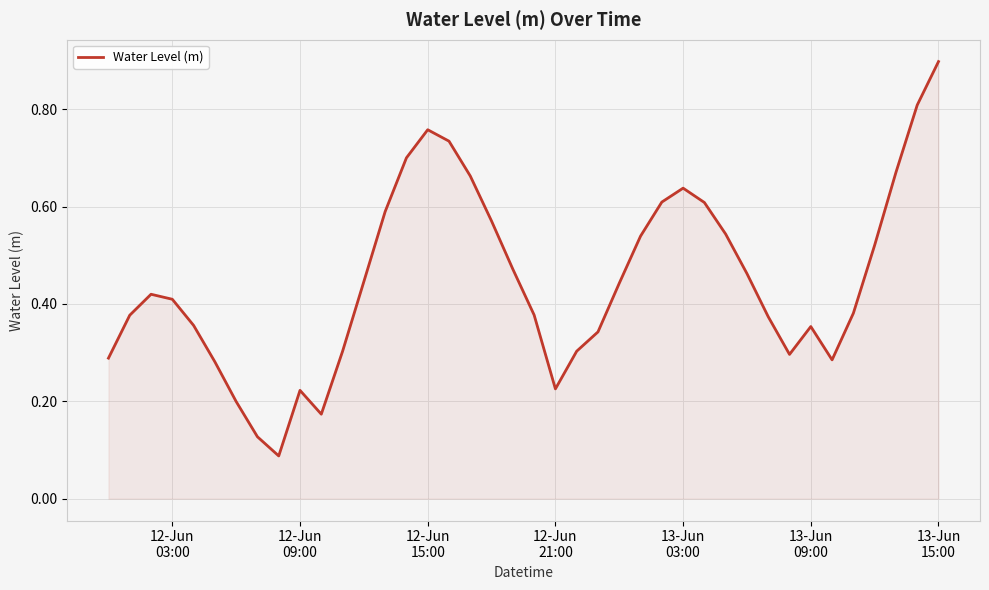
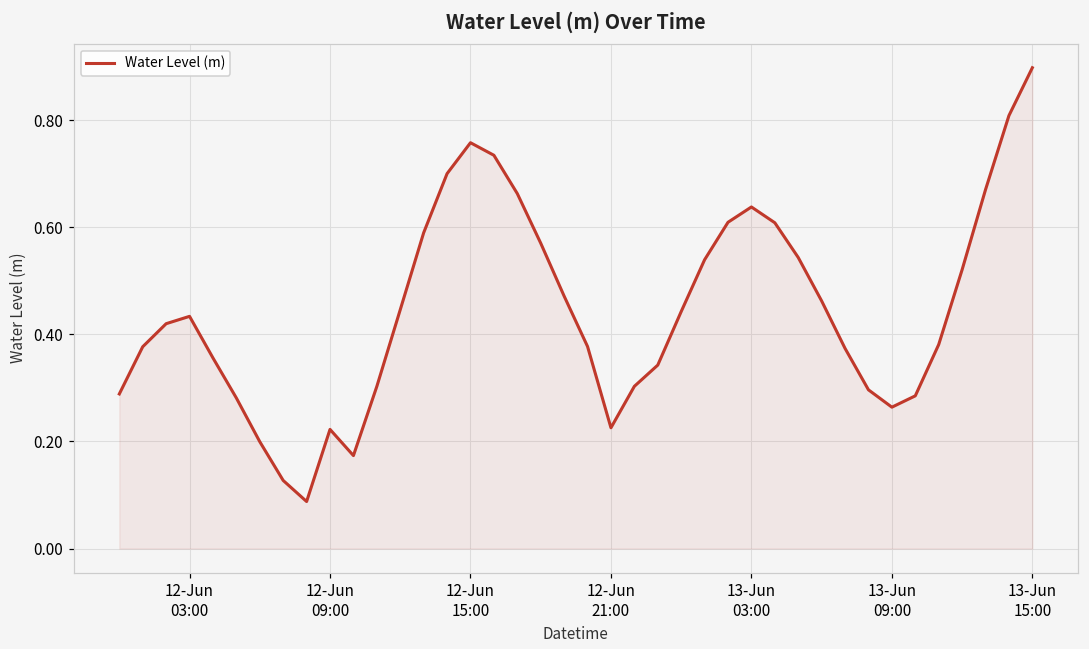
12-Jun 03:00: 0.41 -> 0.43
13-Jun 09:00: 0.35 -> 0.26
